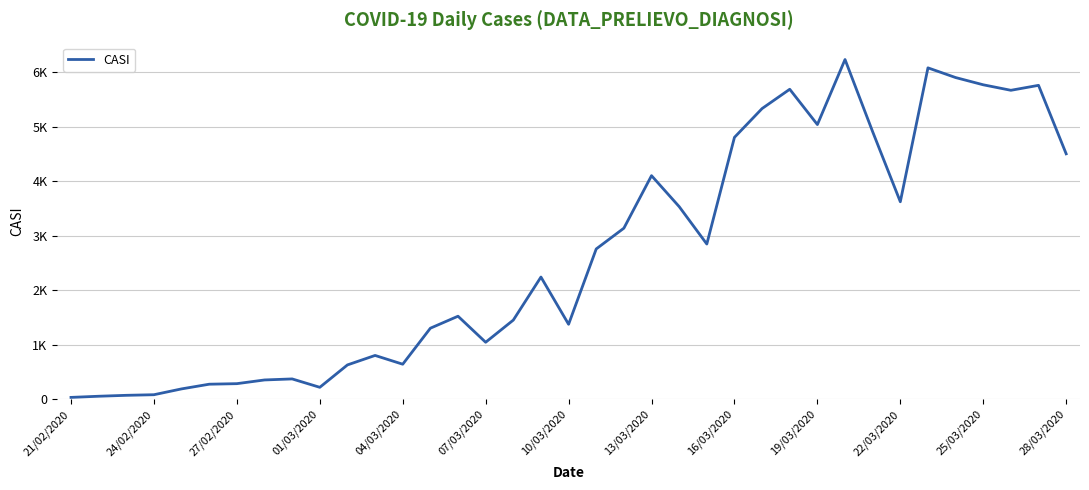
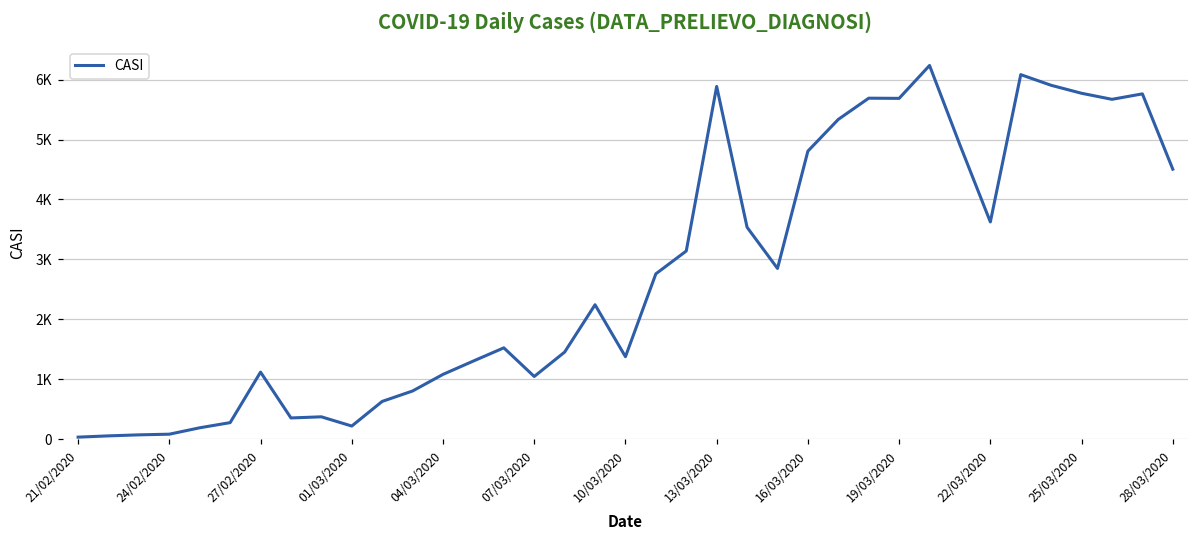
27/02/2020: 300 -> 1100
04/03/2020: 600 -> 1100
13/03/2020: 4100 -> 5900
19/03/2020: 5000 -> 5700
